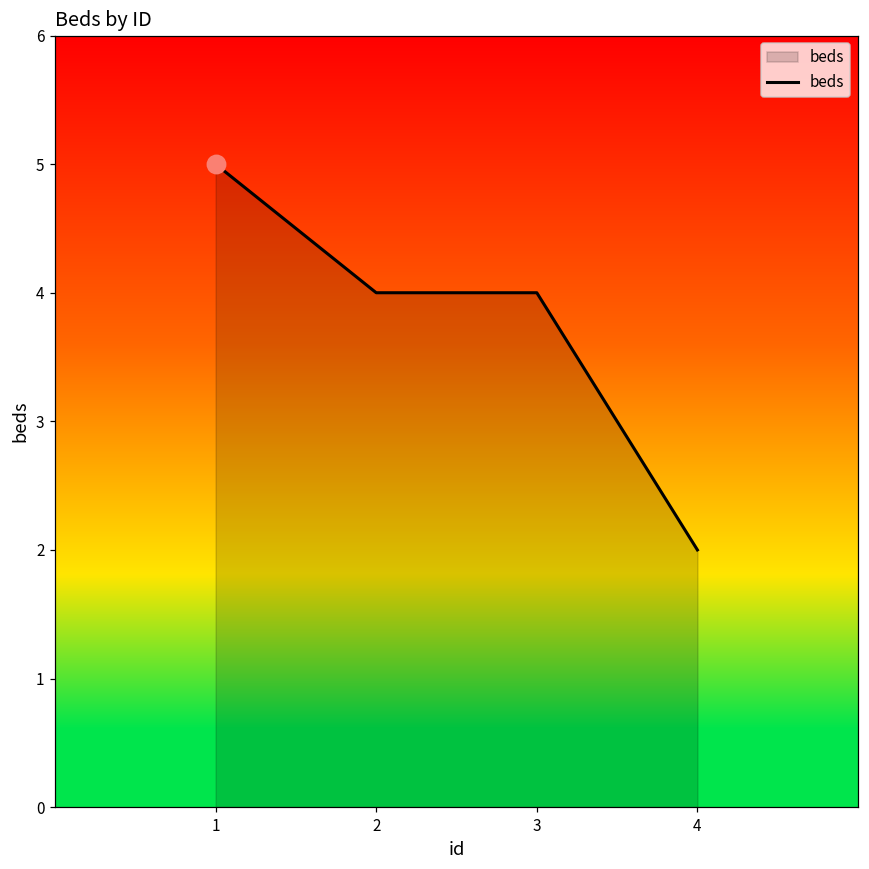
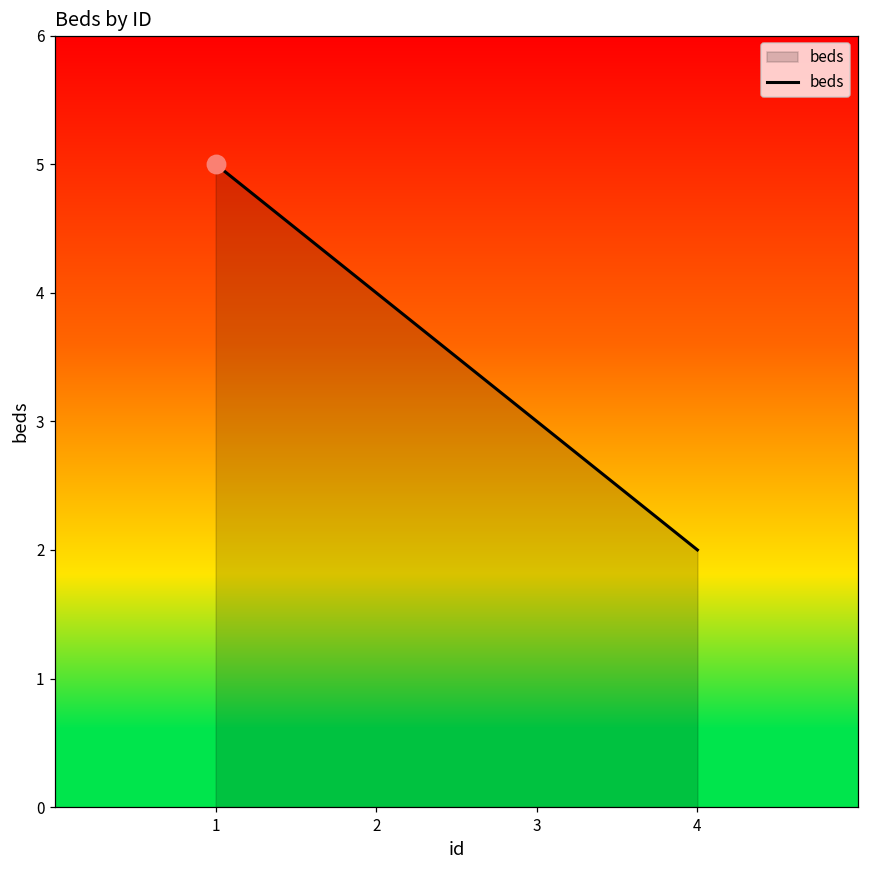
beds, 3: 4 -> 3
